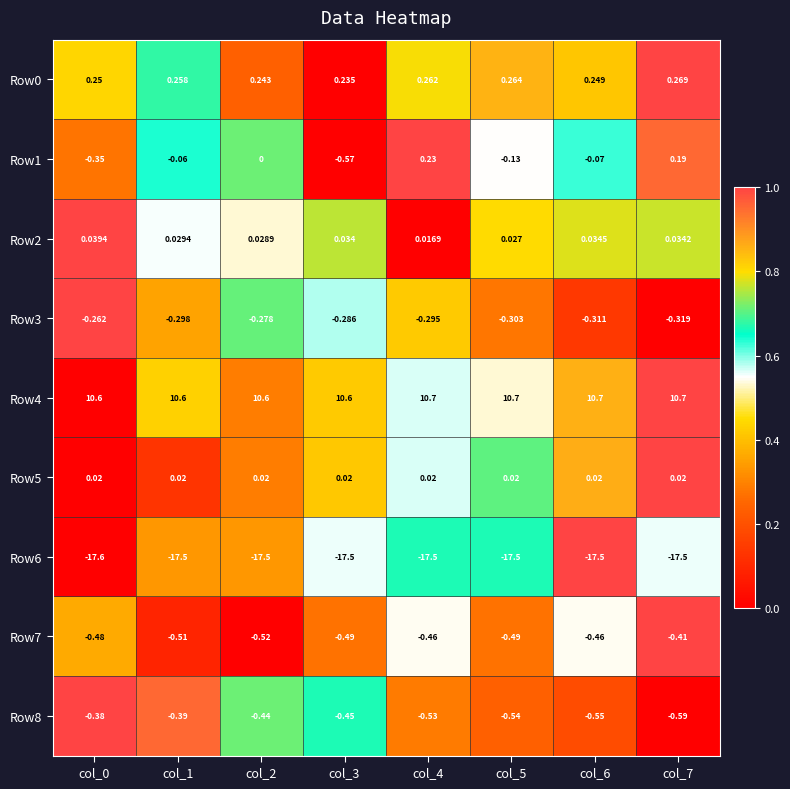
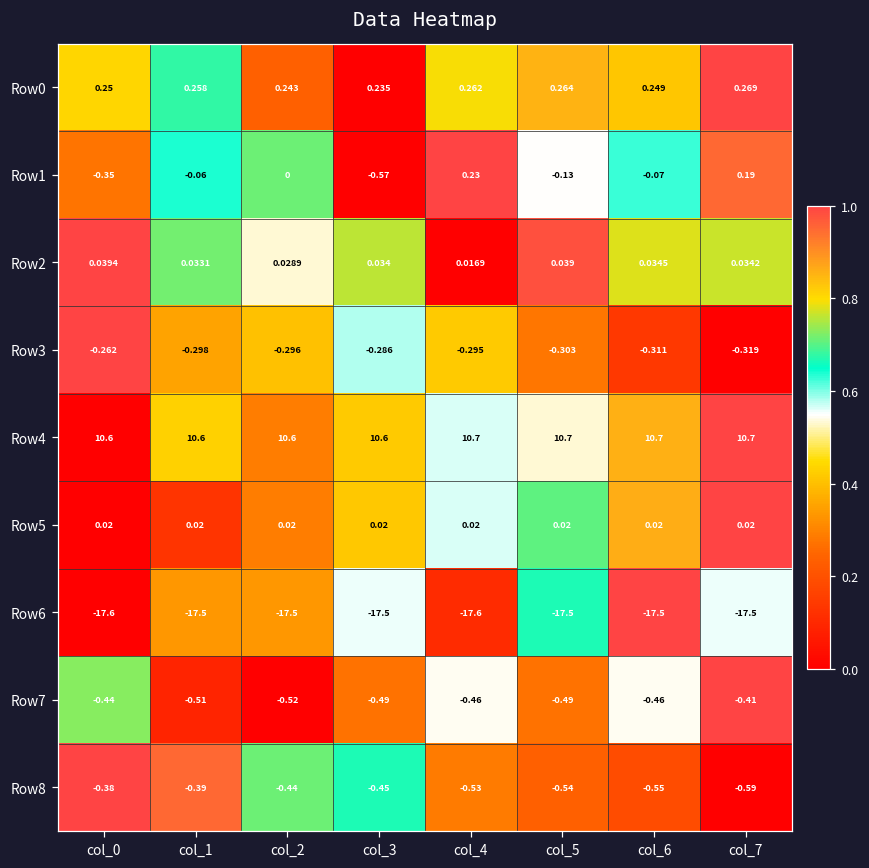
Row2, col_1: 0.0294 -> 0.0331
Row2, col_5: 0.027 -> 0.039
Row3, col_2: -0.278 -> -0.296
Row6, col_4: -17.5 -> -17.6
Row7, col_0: -0.48 -> -0.44
